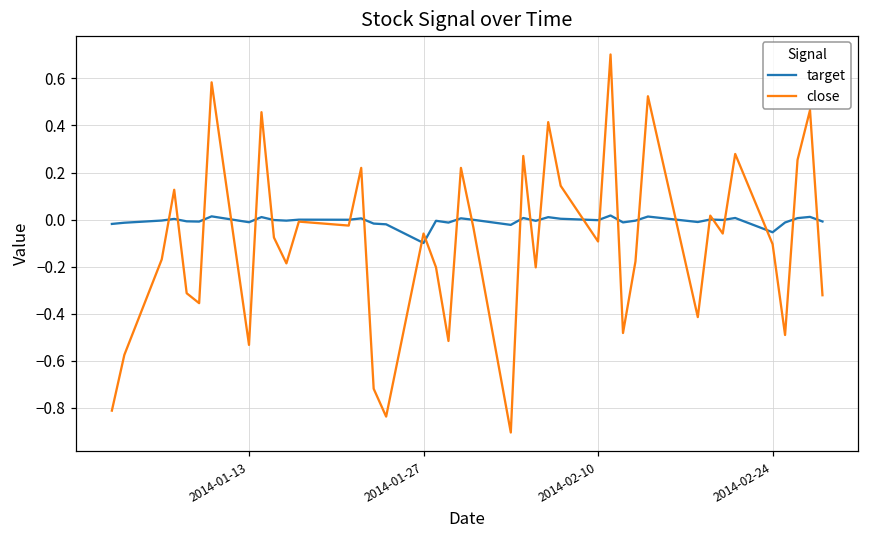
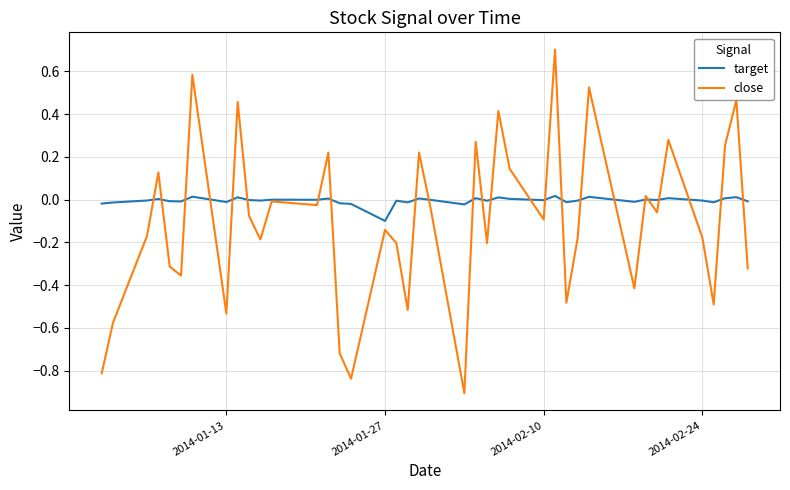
close, 2014-01-27: -0.06 -> -0.14
target, 2014-02-24: -0.05 -> 0.00
close, 2014-02-24: -0.10 -> -0.18
